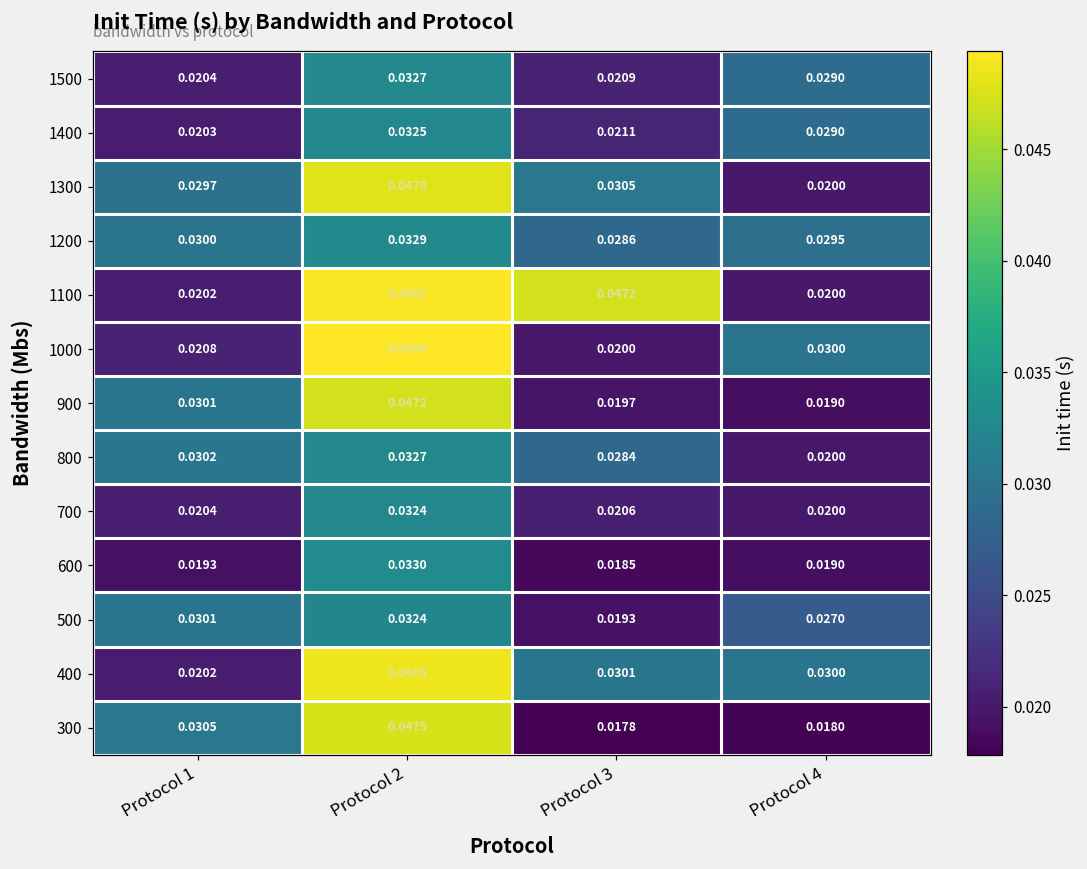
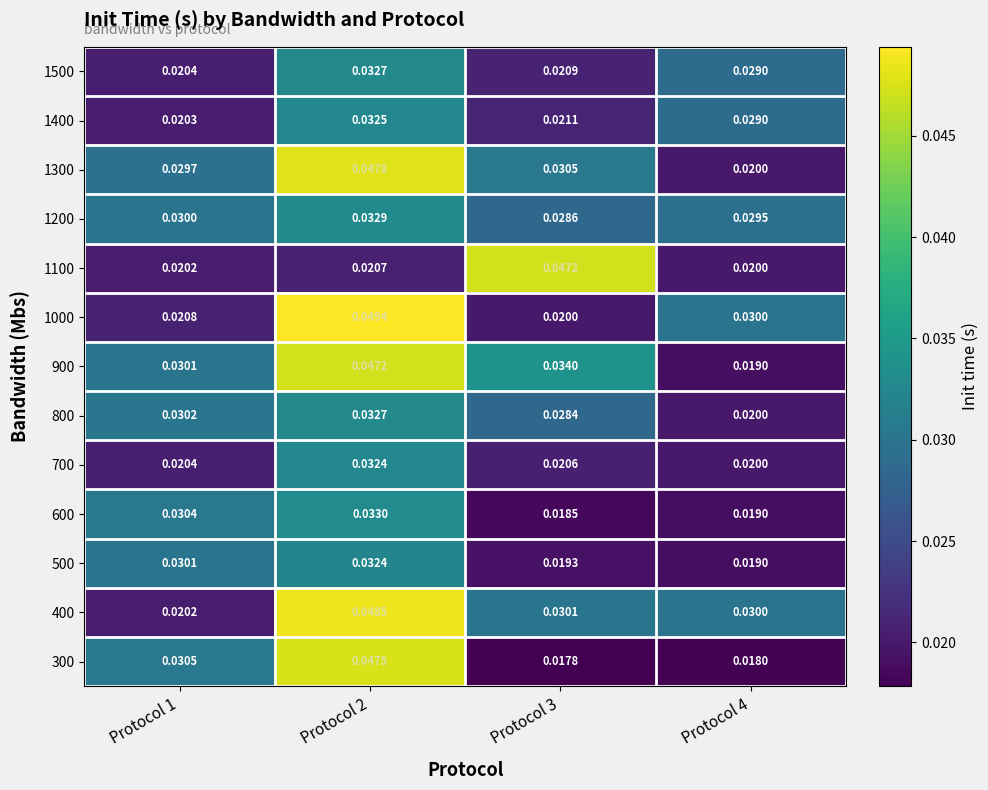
1100, Protocol 2: 0.0492 -> 0.0207
900, Protocol 3: 0.0197 -> 0.0340
600, Protocol 1: 0.0193 -> 0.0304
500, Protocol 4: 0.0270 -> 0.0190
